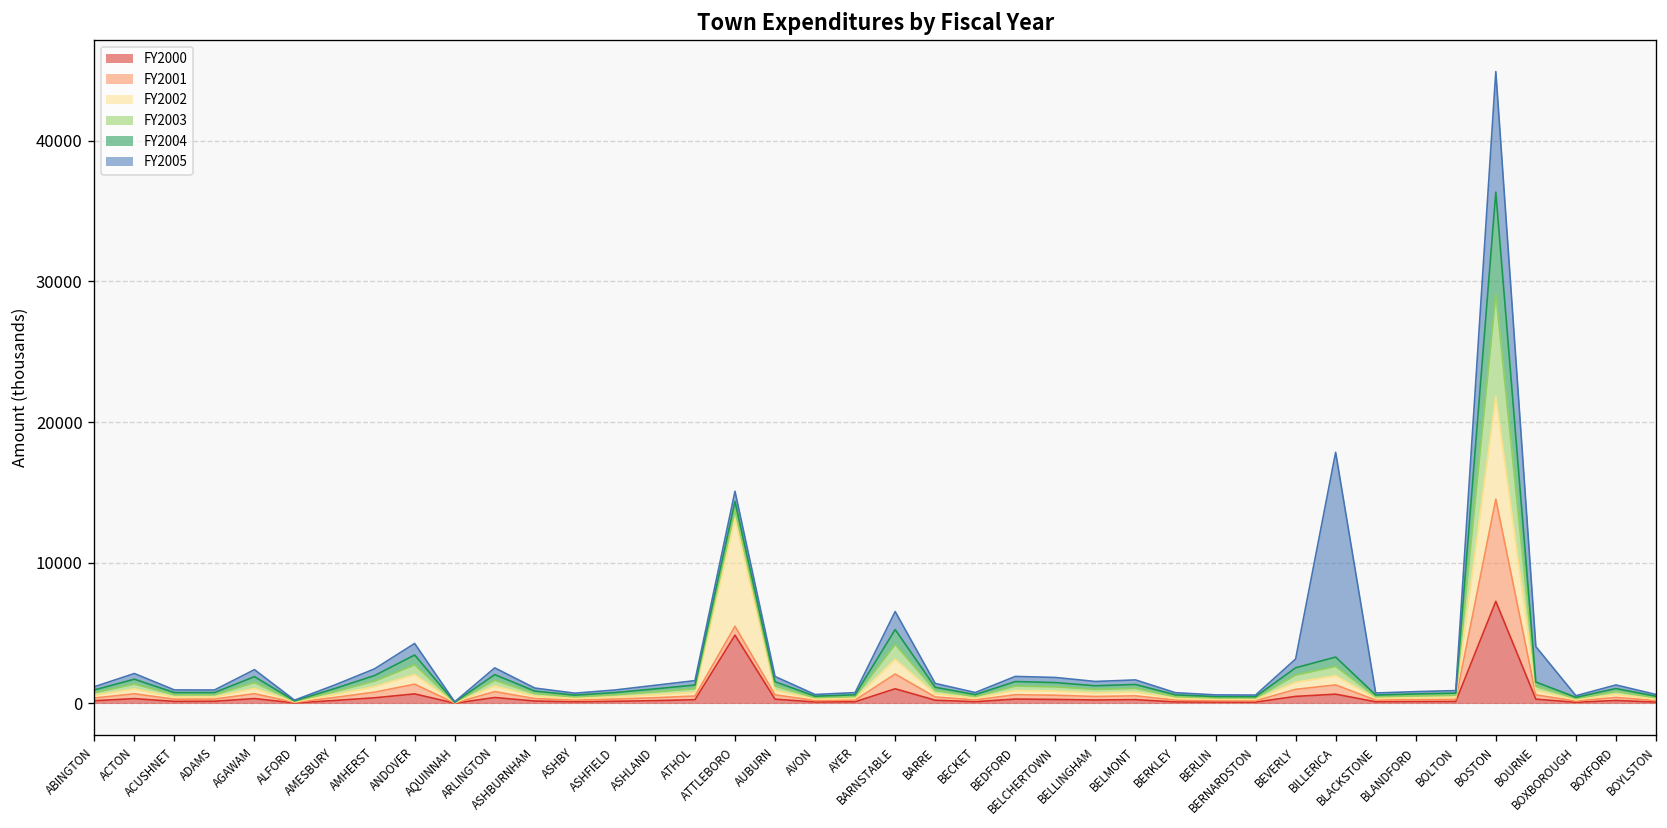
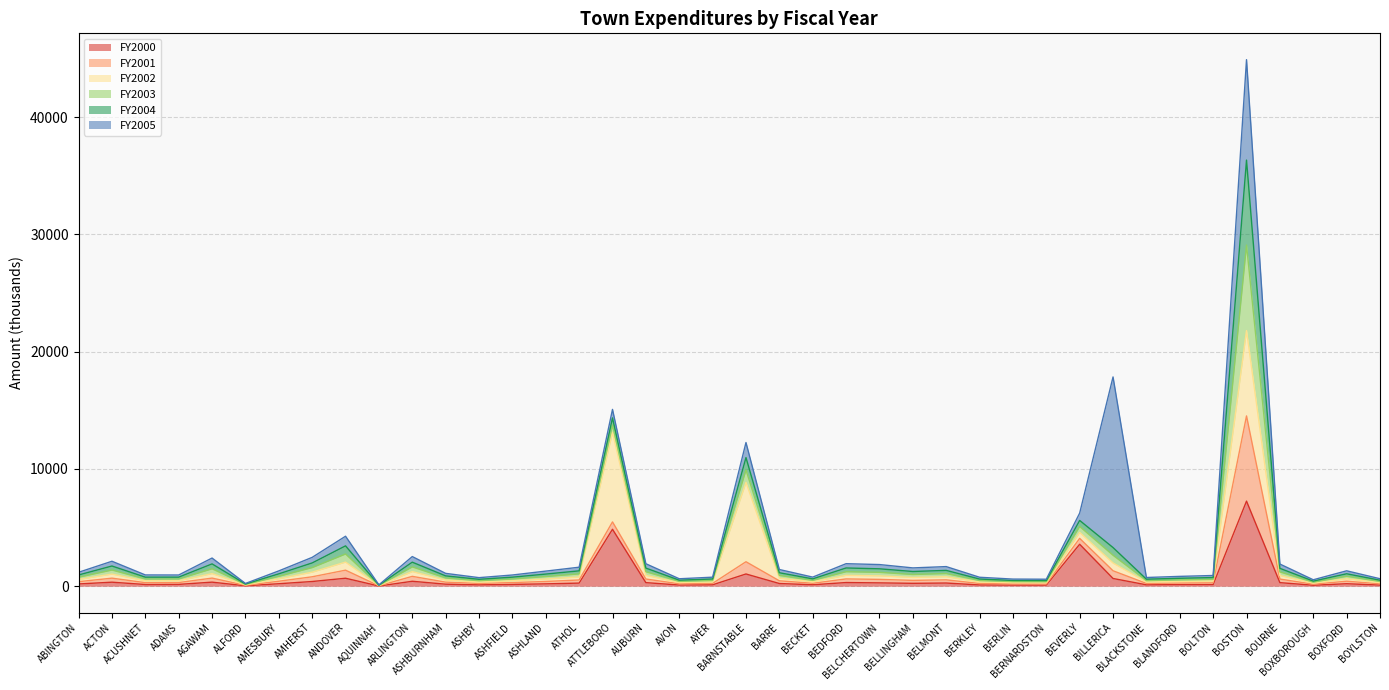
FY2002, BARNSTABLE: 1100 -> 6800
FY2000, BEVERLY: 500 -> 3600
FY2005, BOURNE: 2500 -> 400
